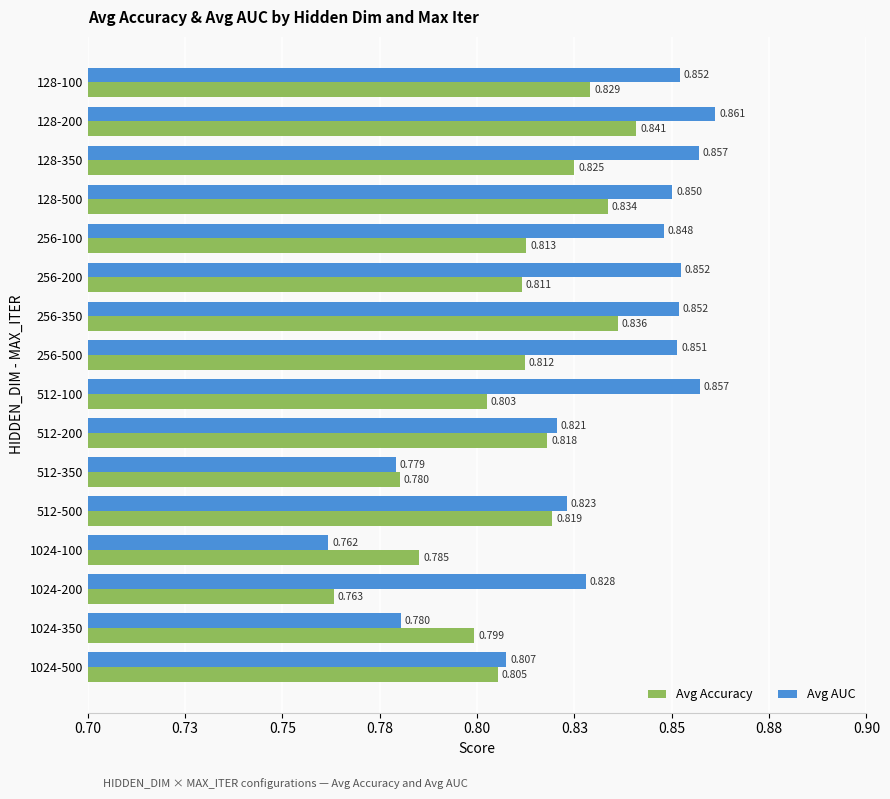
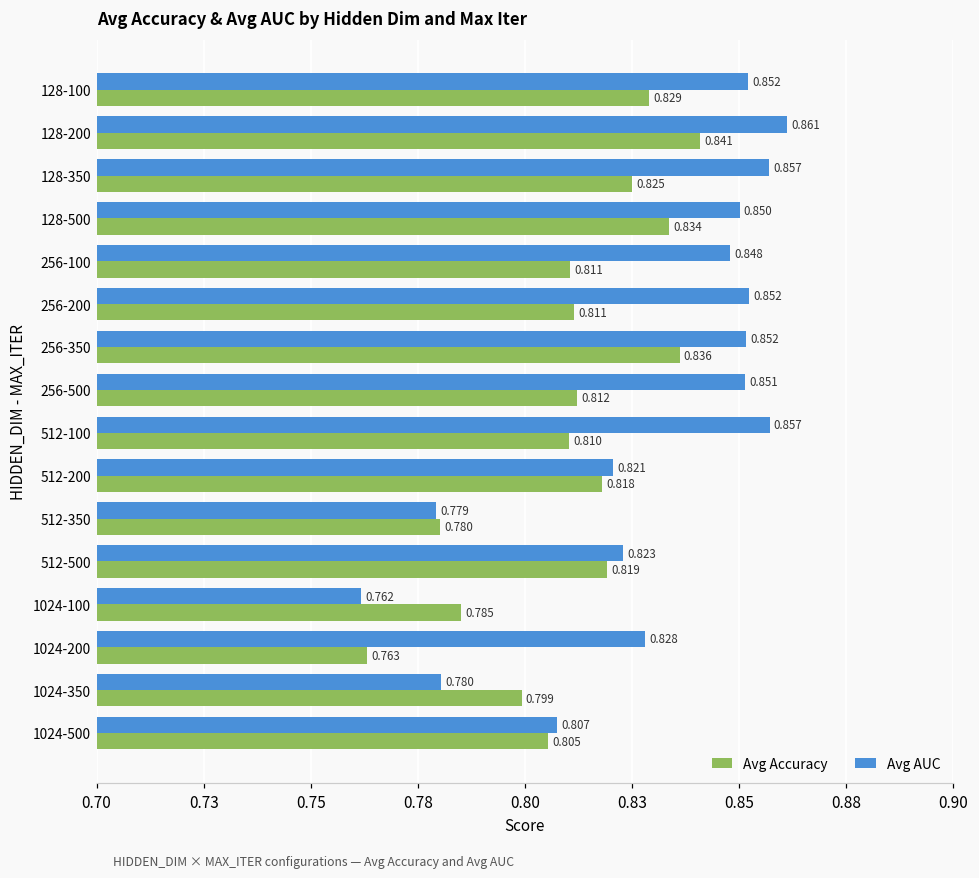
Avg Accuracy, 256-100: 0.813 -> 0.811
Avg Accuracy, 512-100: 0.803 -> 0.810
